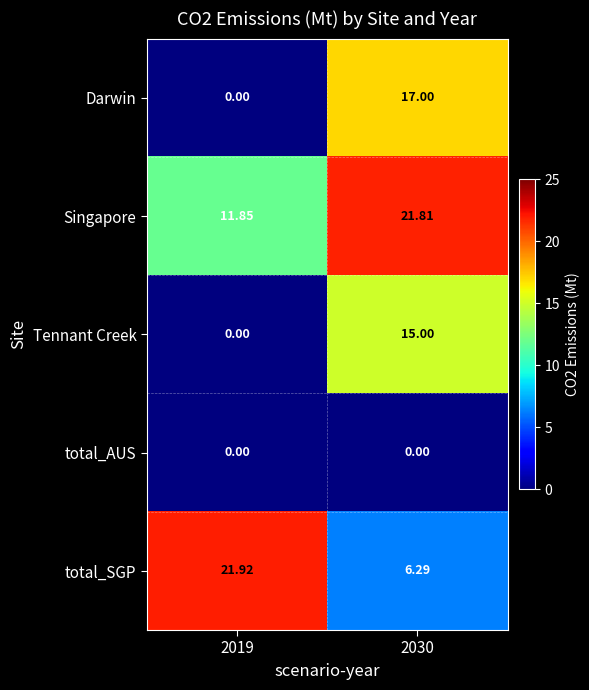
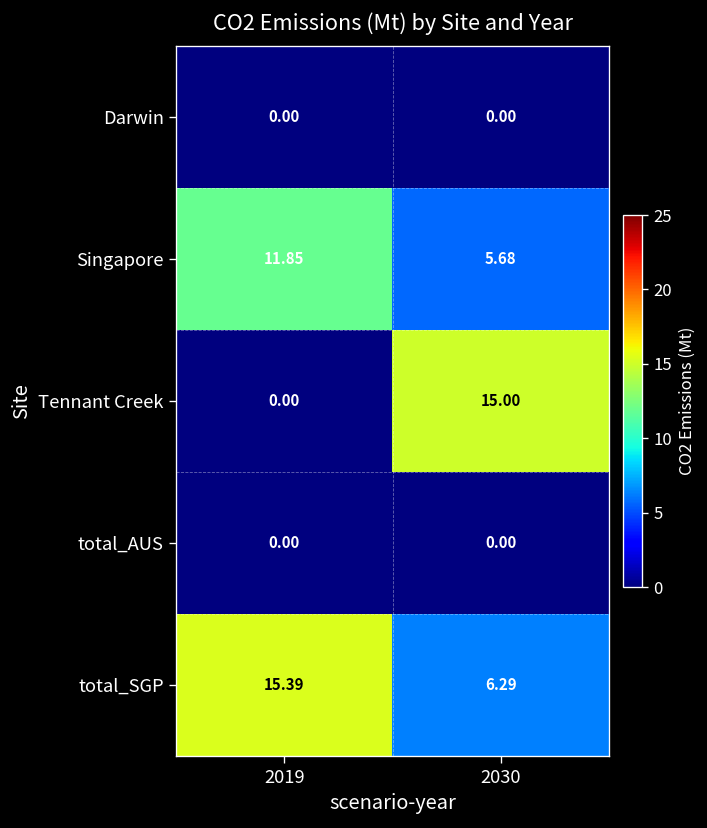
Darwin, 2030: 17.00 -> 0.00
Singapore, 2030: 21.81 -> 5.68
total_SGP, 2019: 21.92 -> 15.39
